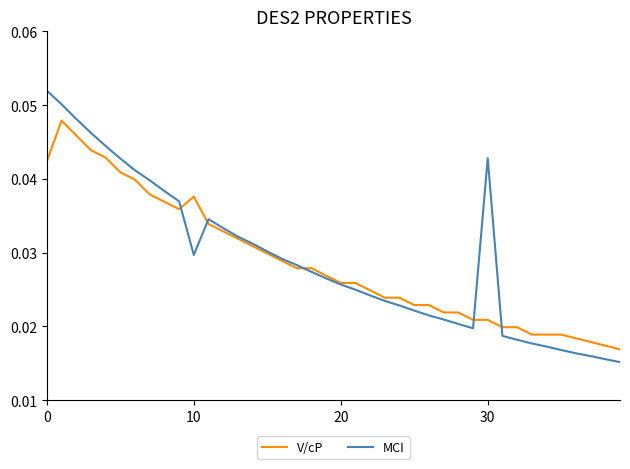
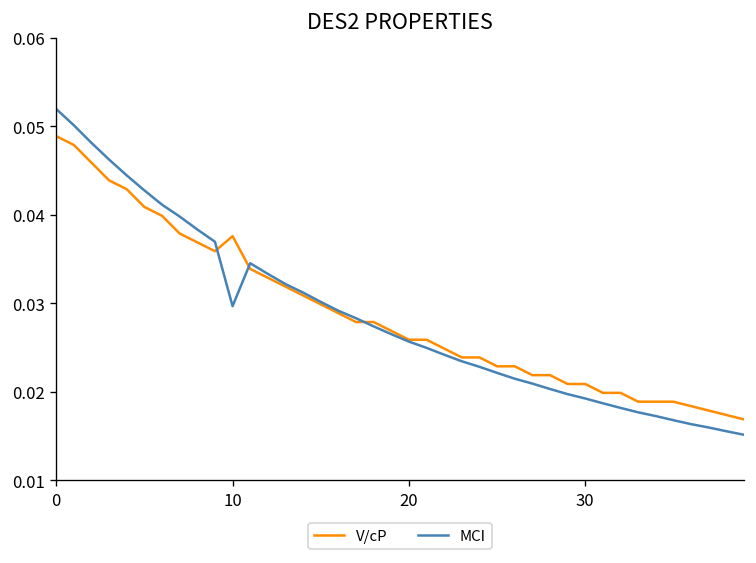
V/cP, 0: 0.042 -> 0.049
MCI, 30: 0.043 -> 0.019
